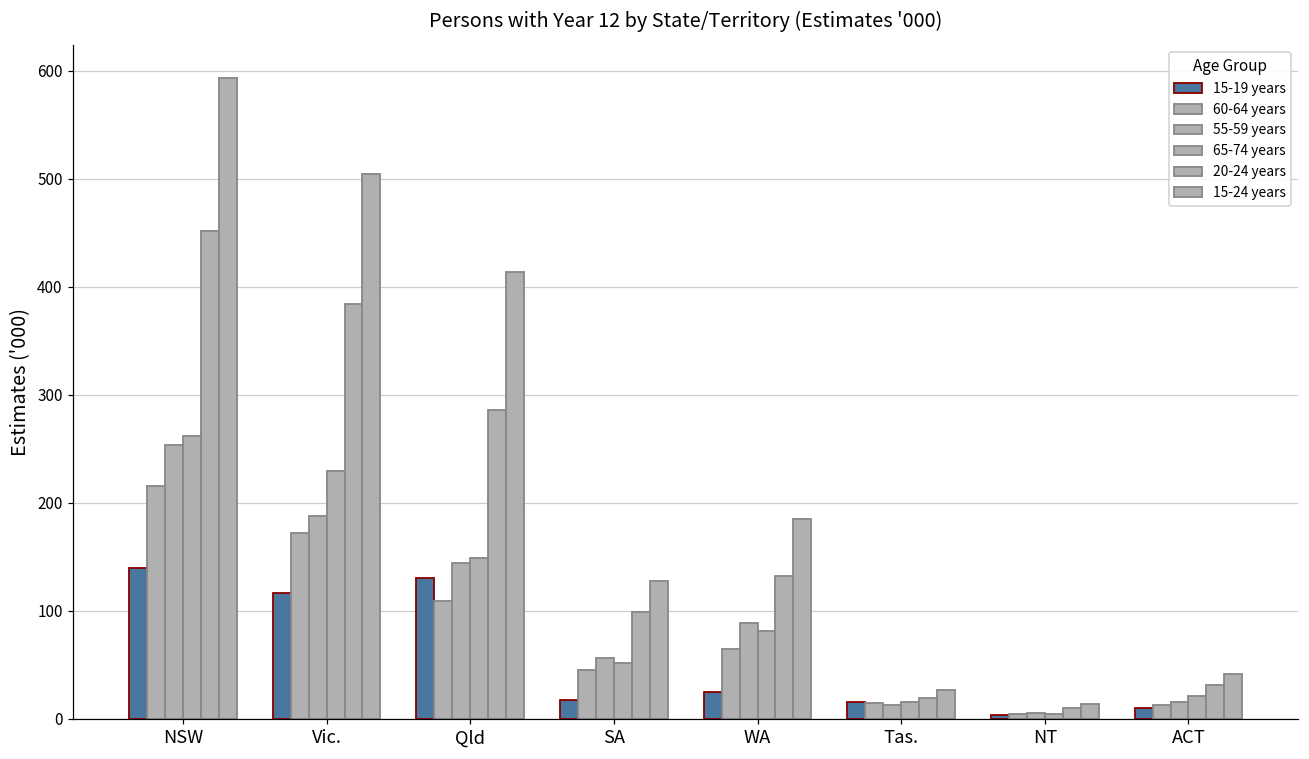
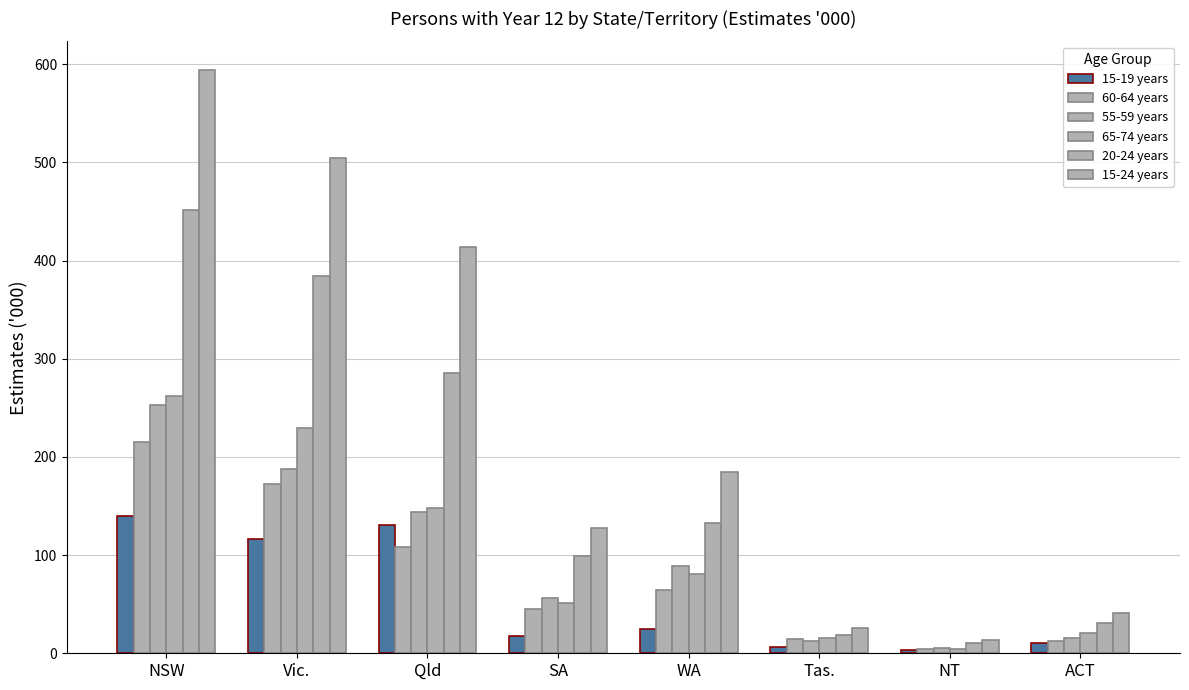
15-19 years, Tas.: 20 -> 10
